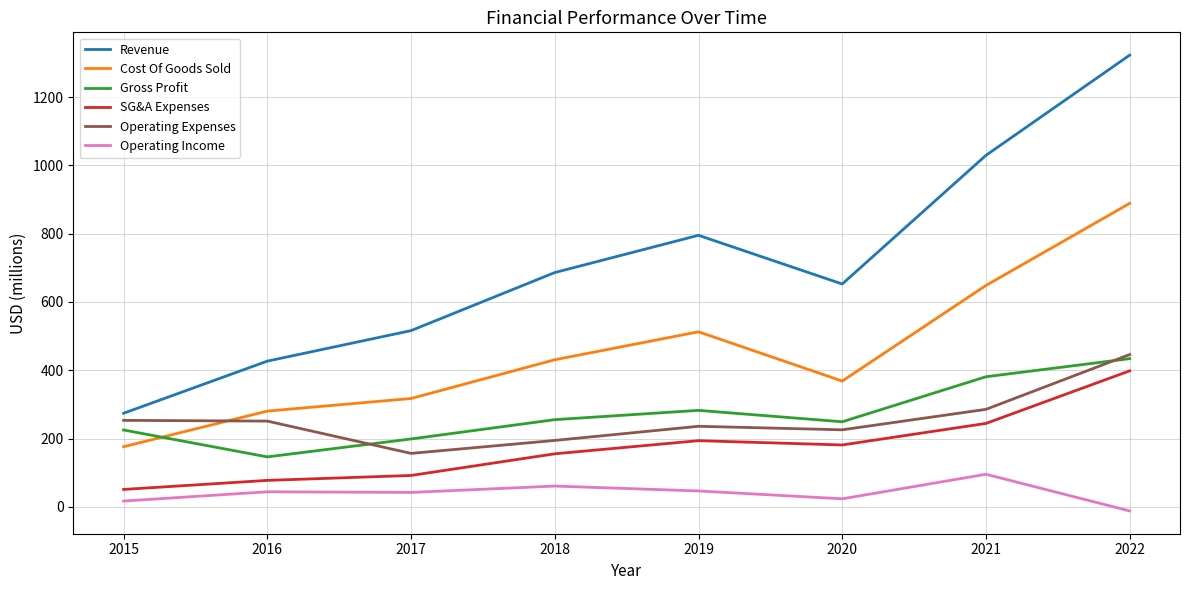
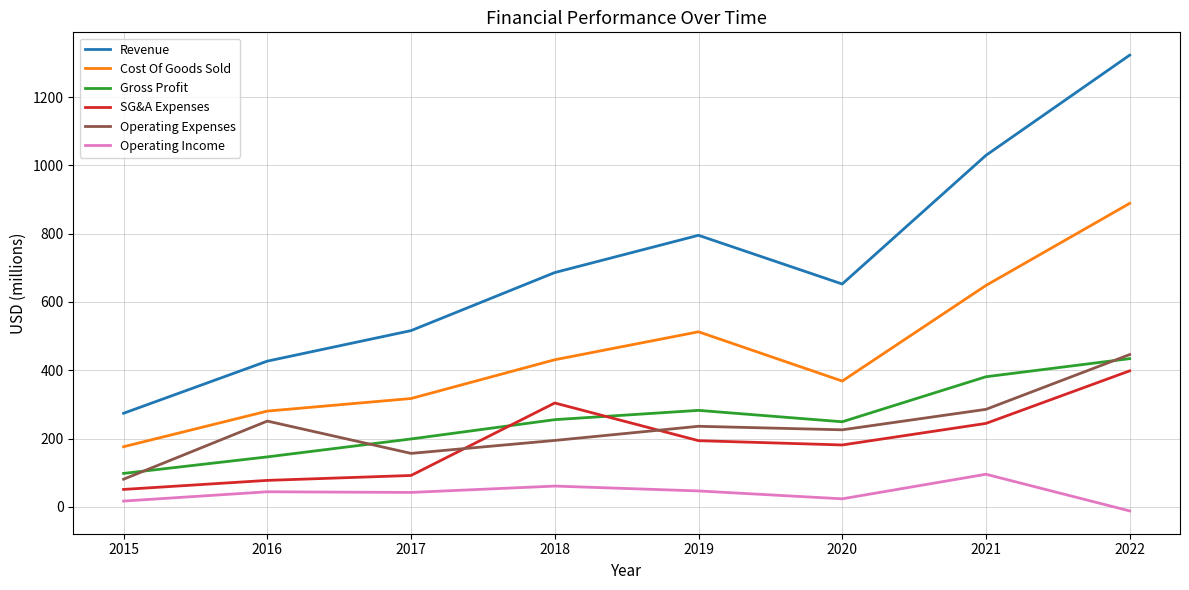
Gross Profit, 2015: 230 -> 100
Operating Expenses, 2015: 250 -> 80
SG&A Expenses, 2018: 160 -> 300
